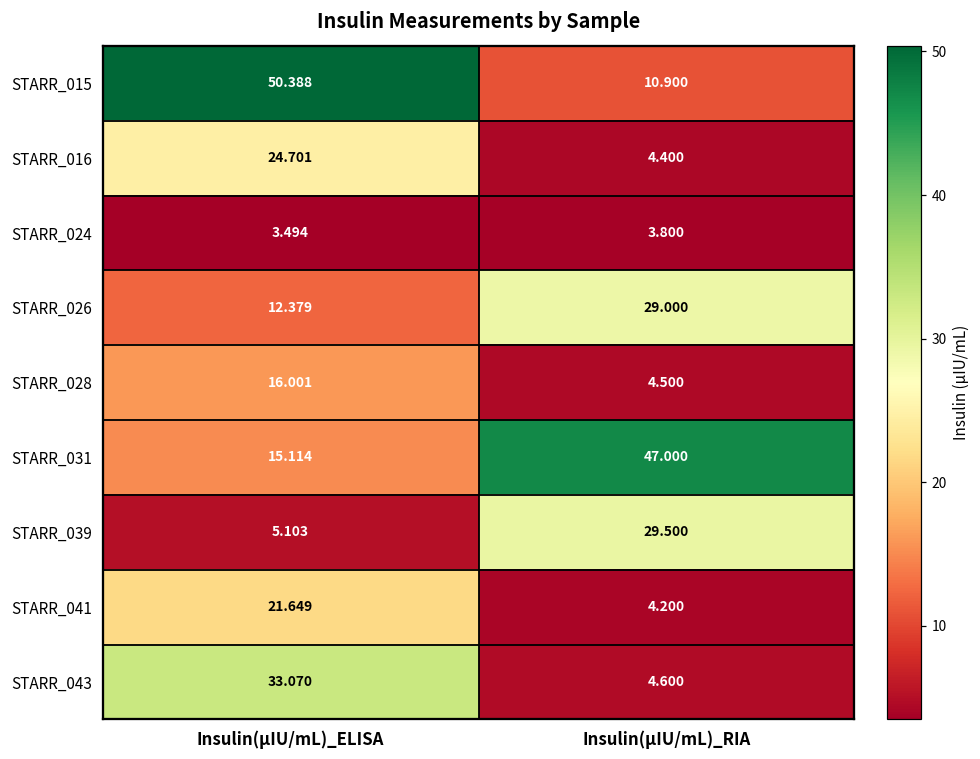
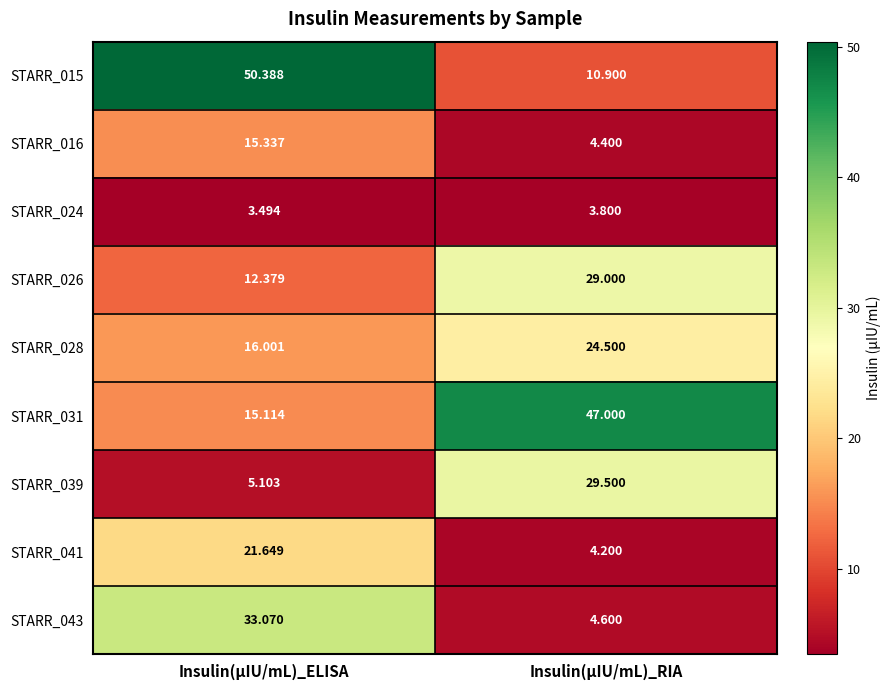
STARR_016, Insulin(µIU/mL)_ELISA: 24.701 -> 15.337
STARR_028, Insulin(µIU/mL)_RIA: 4.500 -> 24.500
